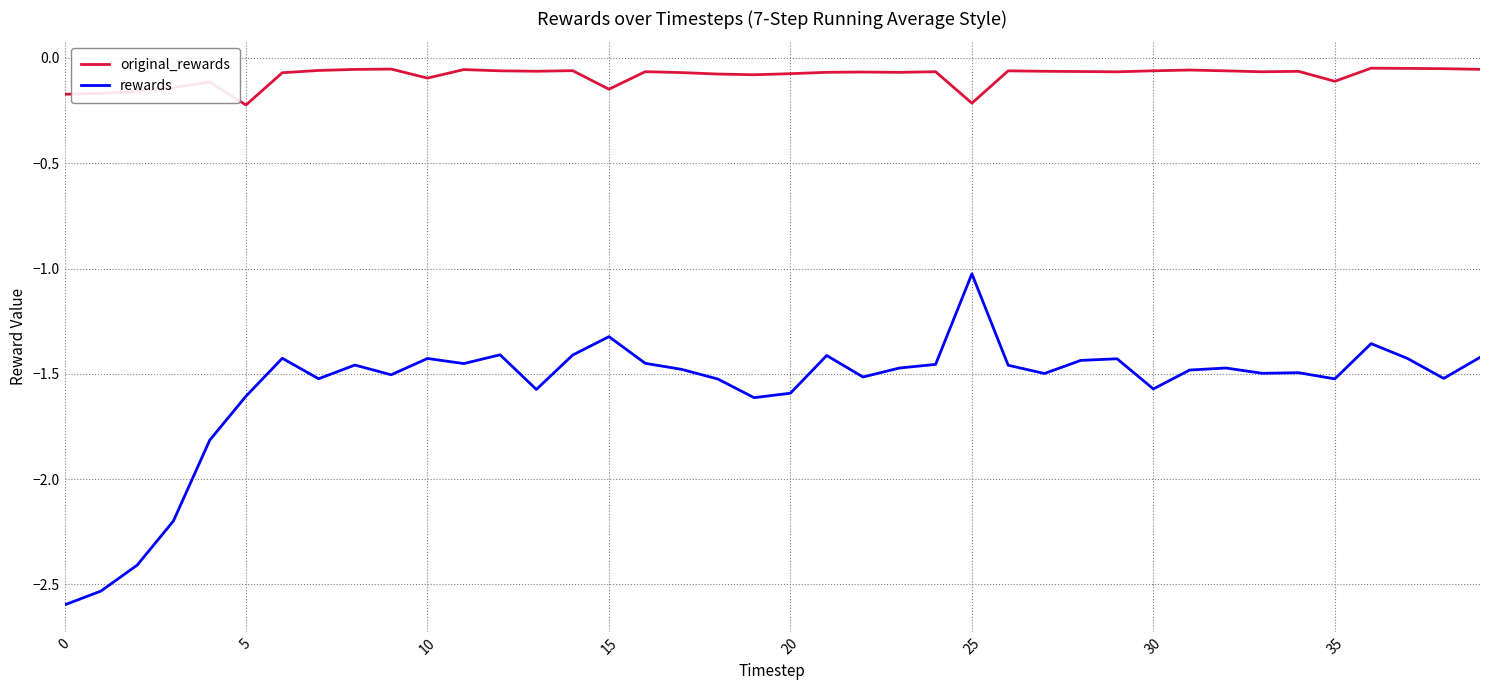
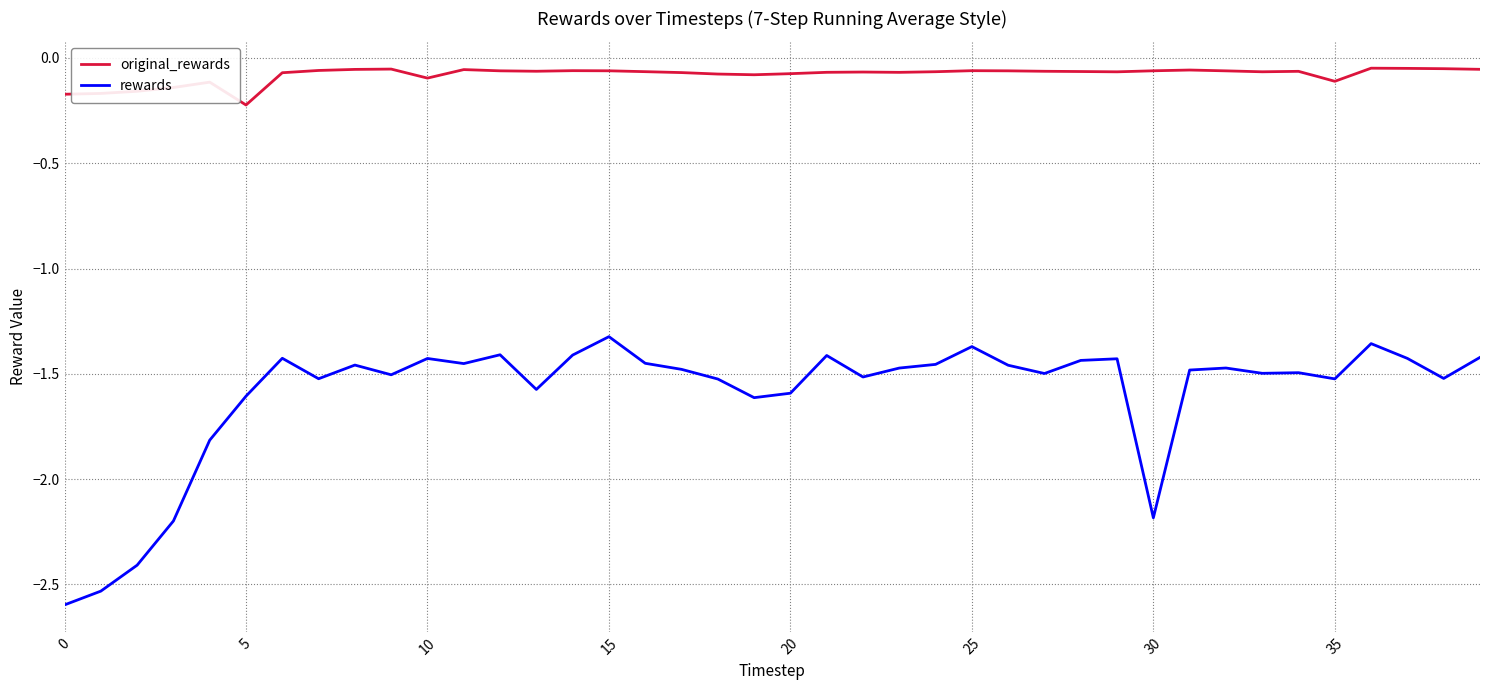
original_rewards, 15: -0.15 -> -0.06
original_rewards, 25: -0.21 -> -0.06
rewards, 25: -1.03 -> -1.37
rewards, 30: -1.57 -> -2.18
